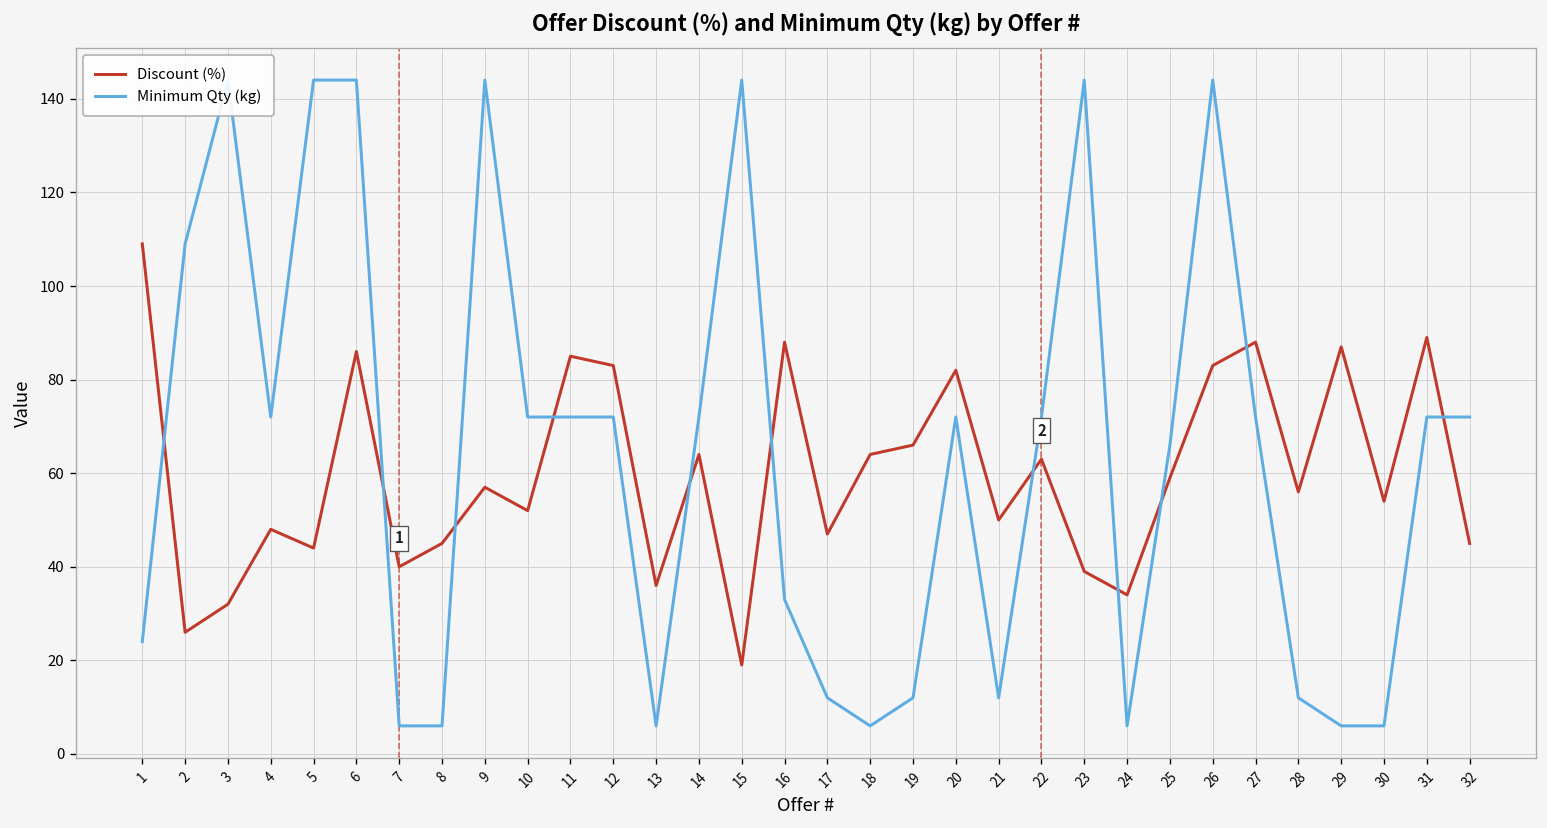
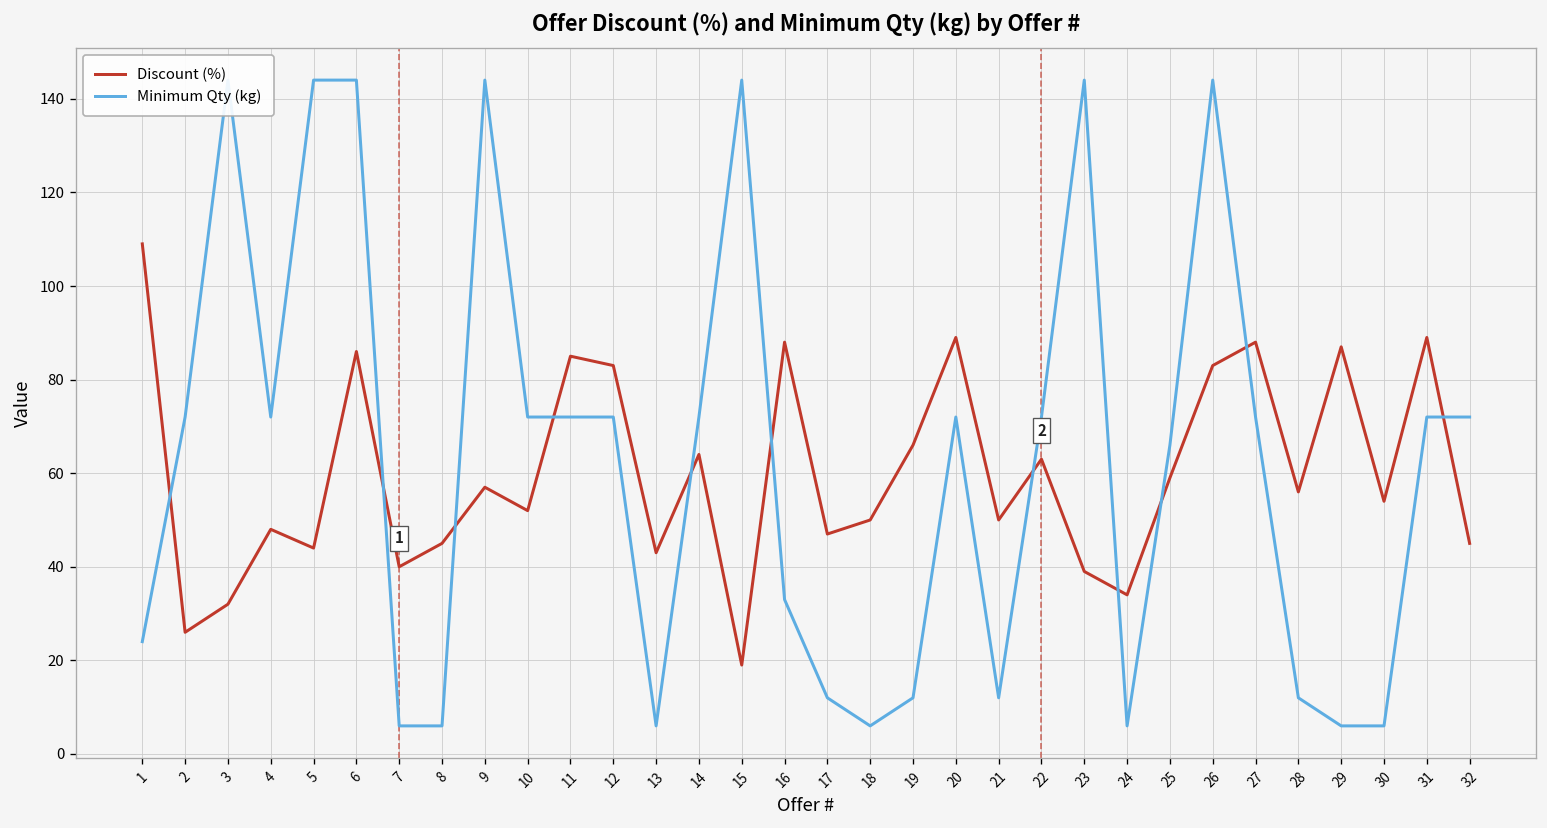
Minimum Qty (kg), 2: 109 -> 72
Discount (%), 13: 36 -> 43
Discount (%), 18: 64 -> 50
Discount (%), 20: 82 -> 89
